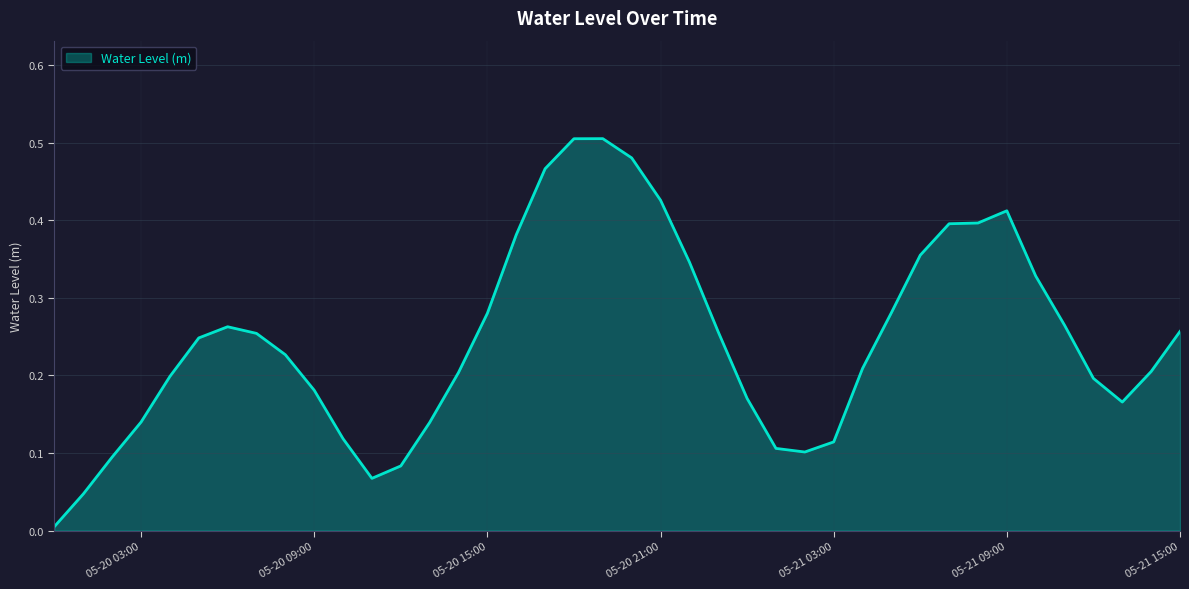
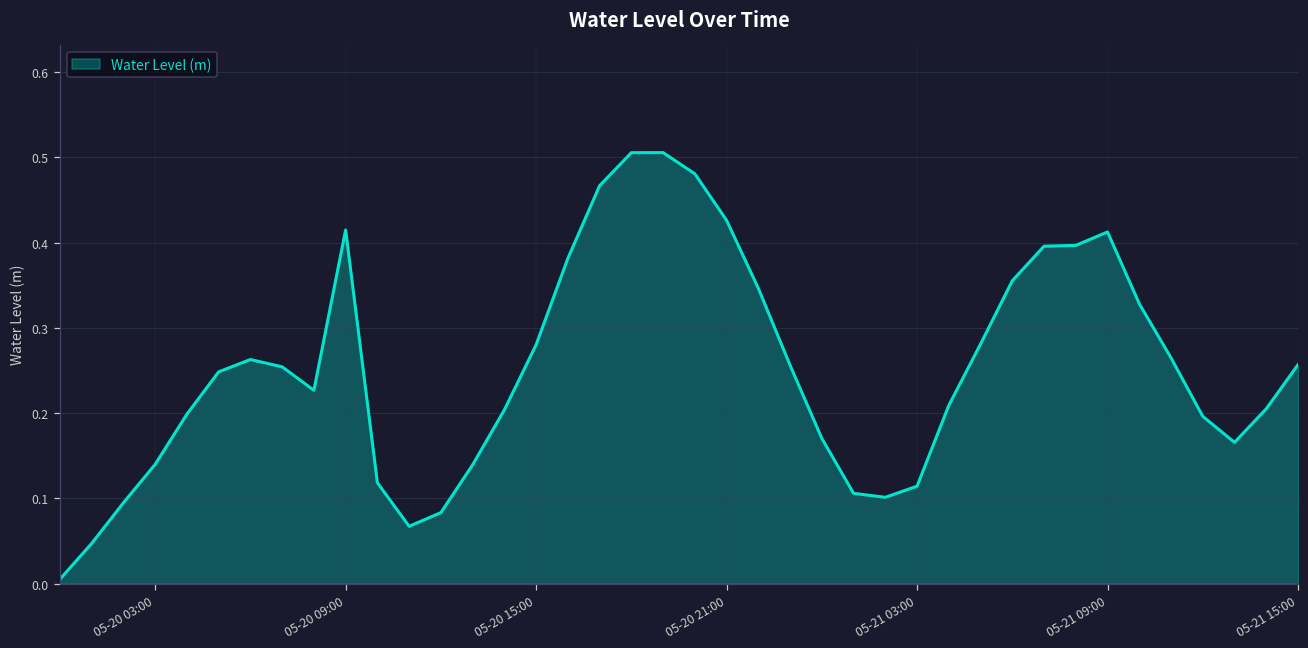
05-20 09:00: 0.18 -> 0.41
